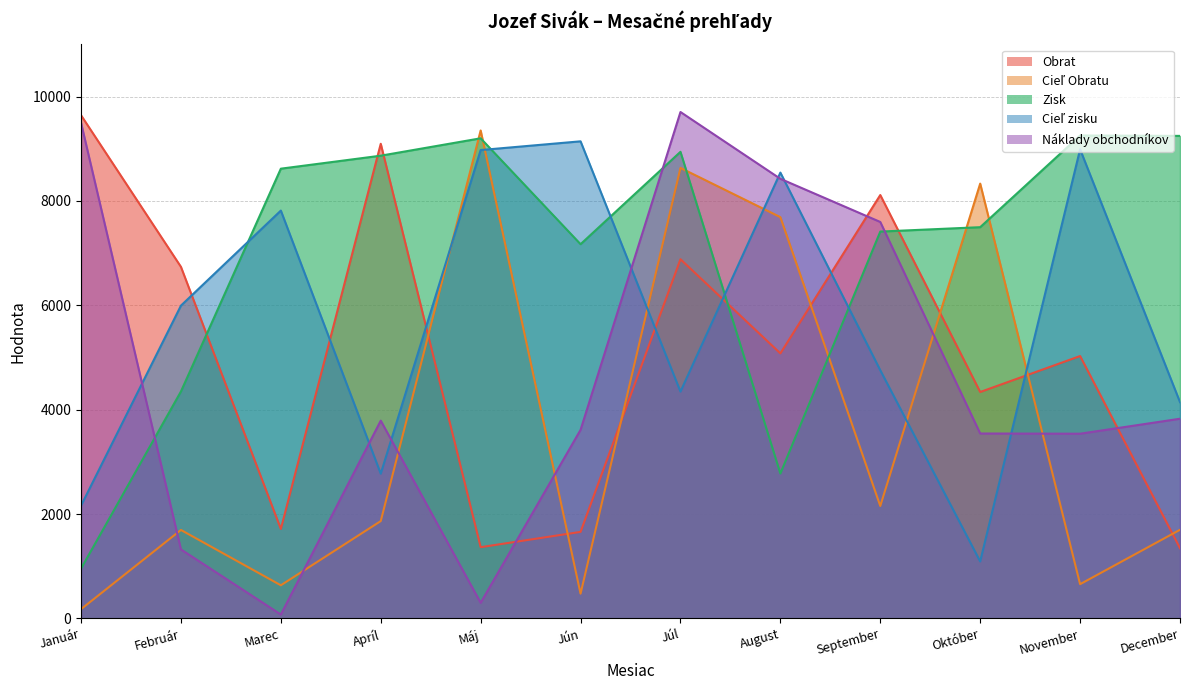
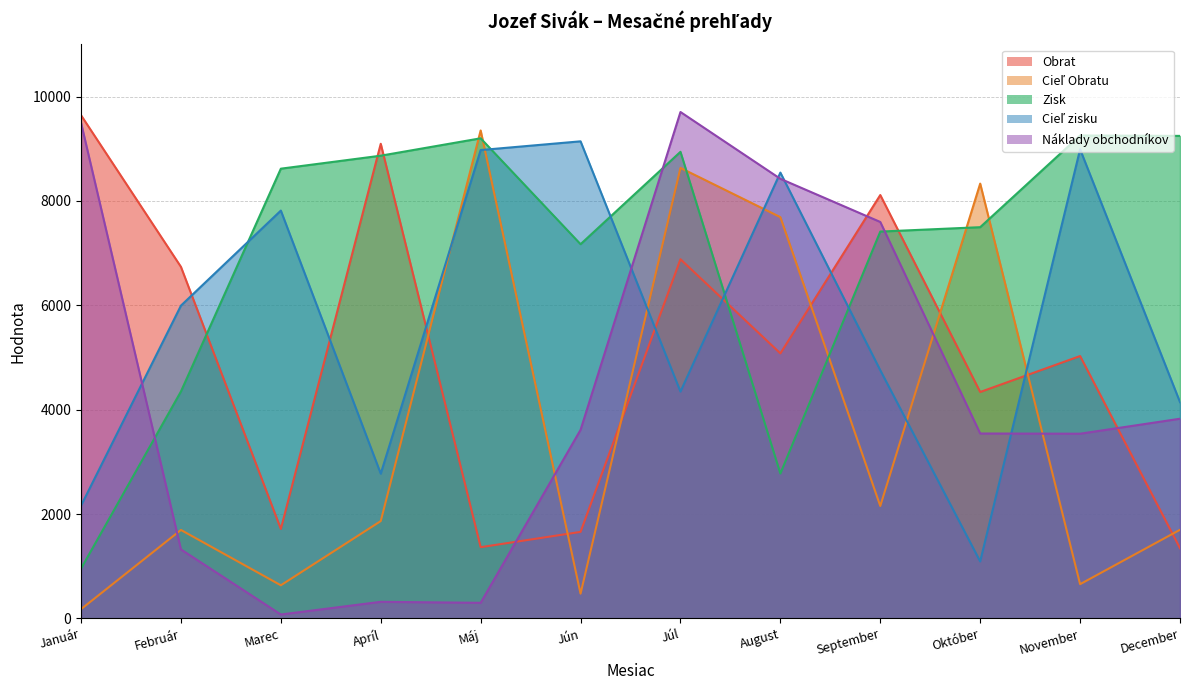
Náklady obchodníkov, Apríl: 3800 -> 300
